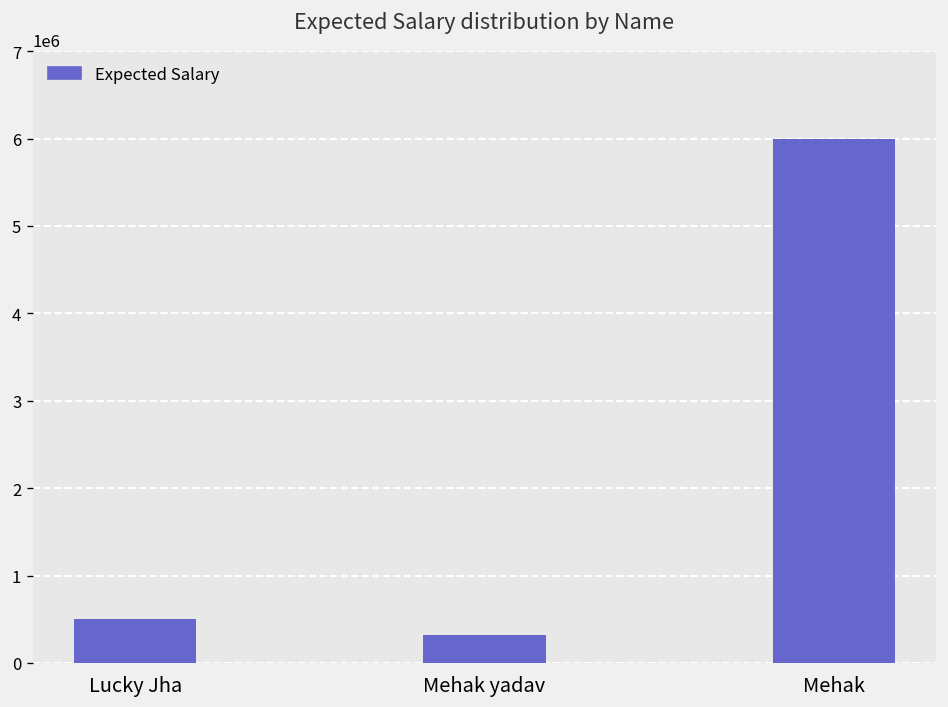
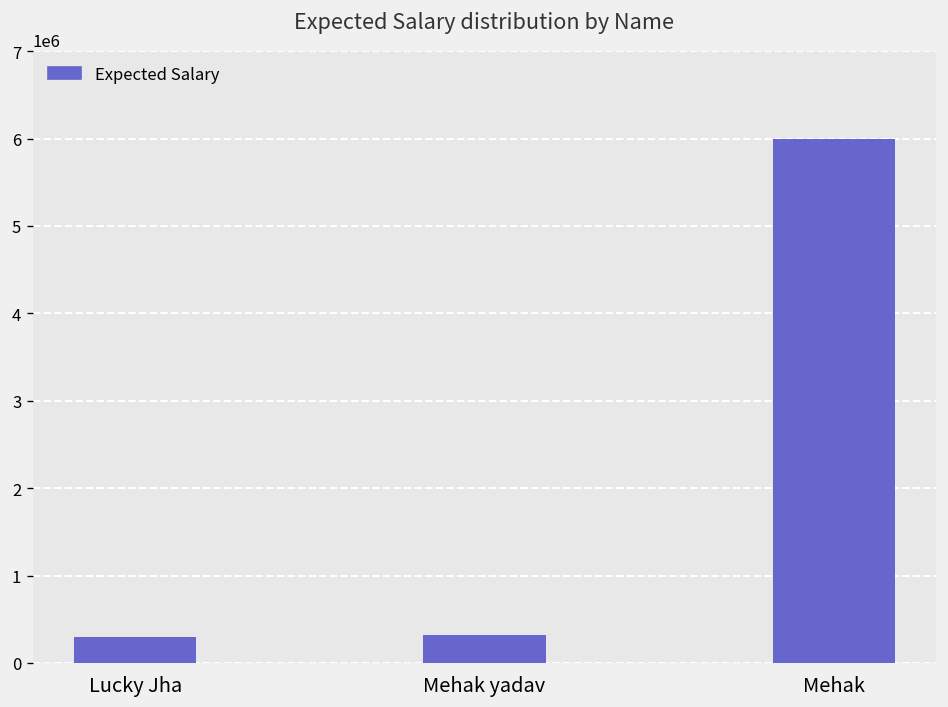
Lucky Jha: 500000 -> 300000
